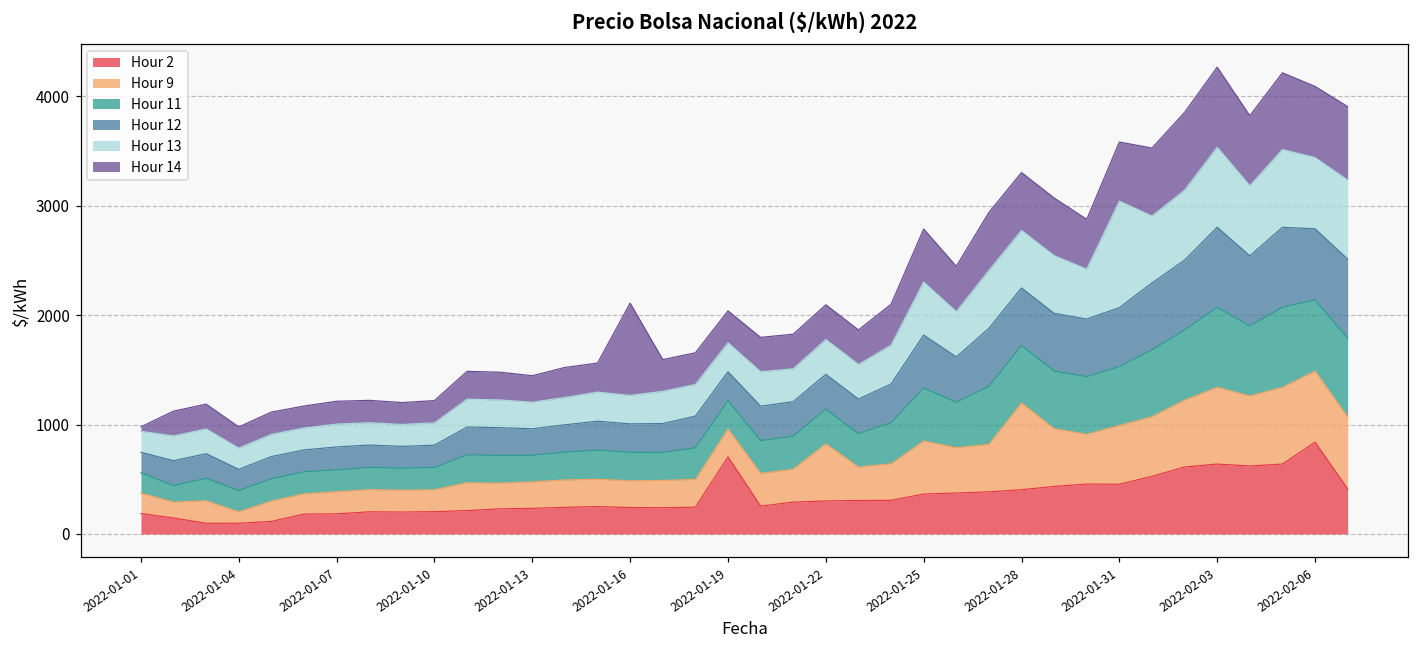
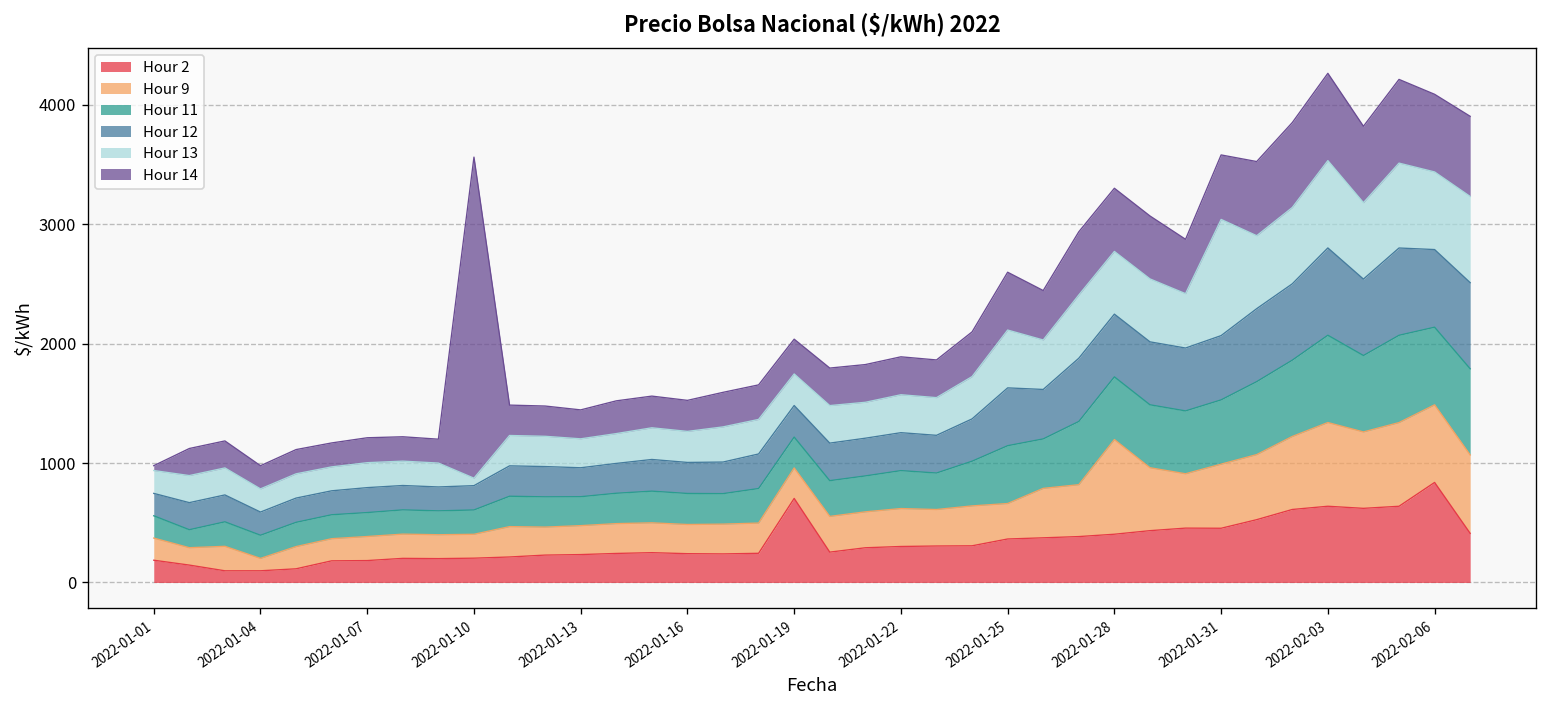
Hour 13, 2022-01-10: 200 -> 100
Hour 14, 2022-01-10: 200 -> 2700
Hour 14, 2022-01-16: 800 -> 300
Hour 9, 2022-01-22: 500 -> 300
Hour 9, 2022-01-25: 500 -> 300
